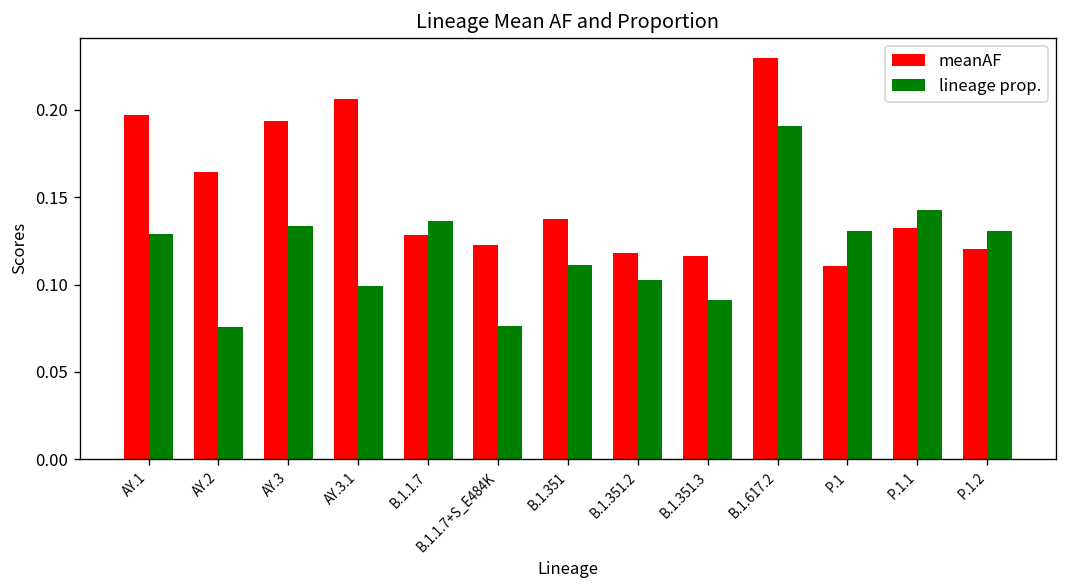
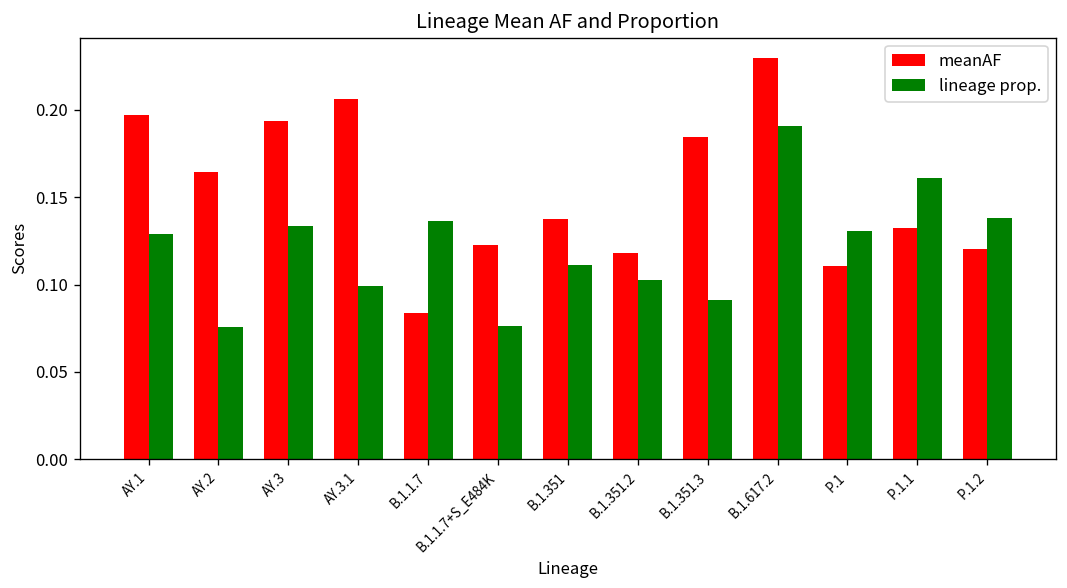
meanAF, B.1.1.7: 0.128 -> 0.084
meanAF, B.1.351.3: 0.116 -> 0.184
lineage prop., P.1.1: 0.143 -> 0.161
lineage prop., P.1.2: 0.130 -> 0.138
